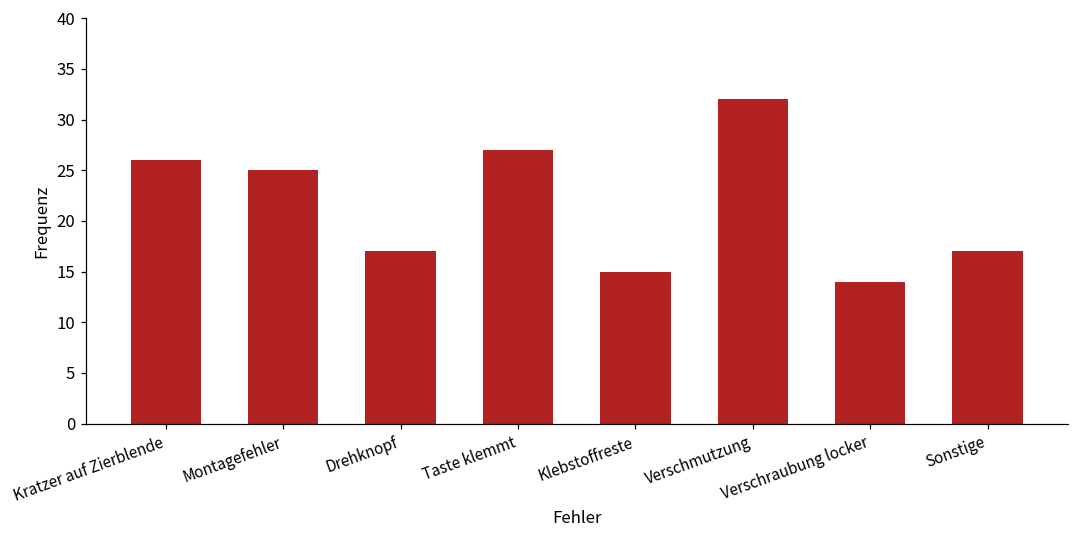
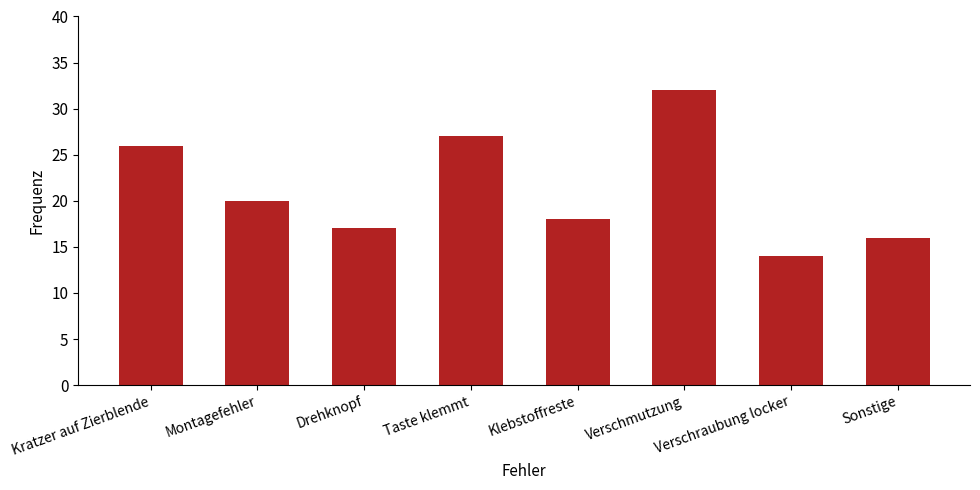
Montagefehler: 25 -> 20
Klebstoffreste: 15 -> 18
Sonstige: 17 -> 16
